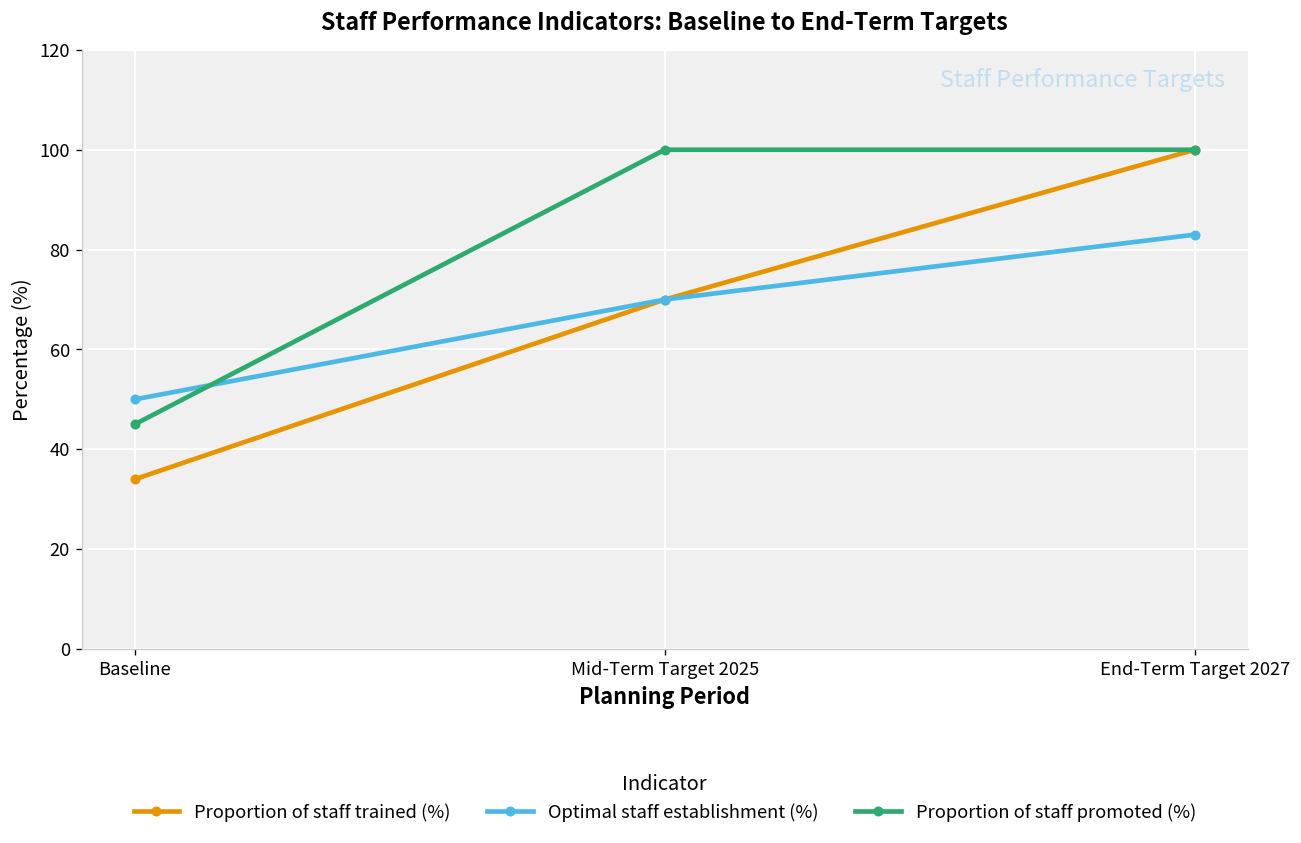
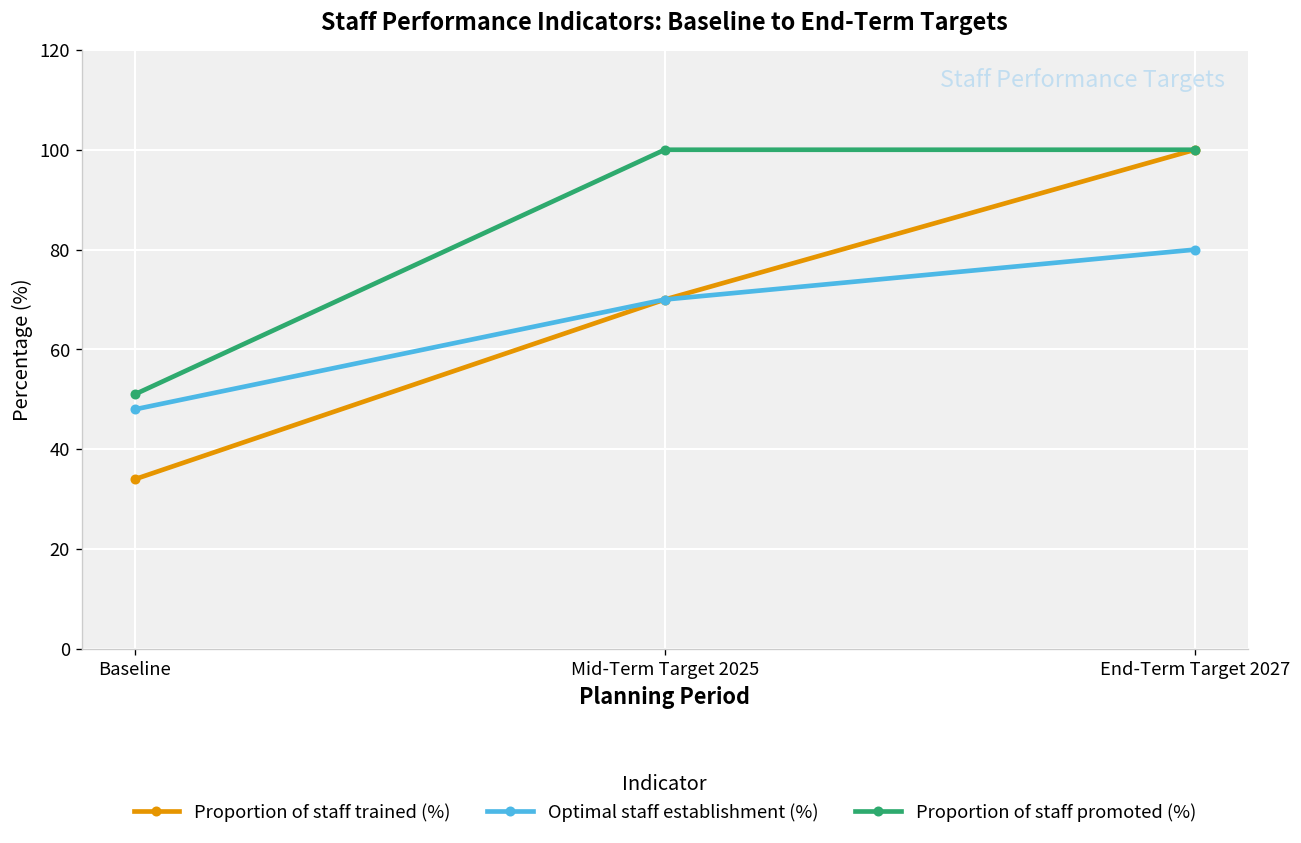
Optimal staff establishment (%), Baseline: 50 -> 48
Proportion of staff promoted (%), Baseline: 45 -> 51
Optimal staff establishment (%), End-Term Target 2027: 83 -> 80
